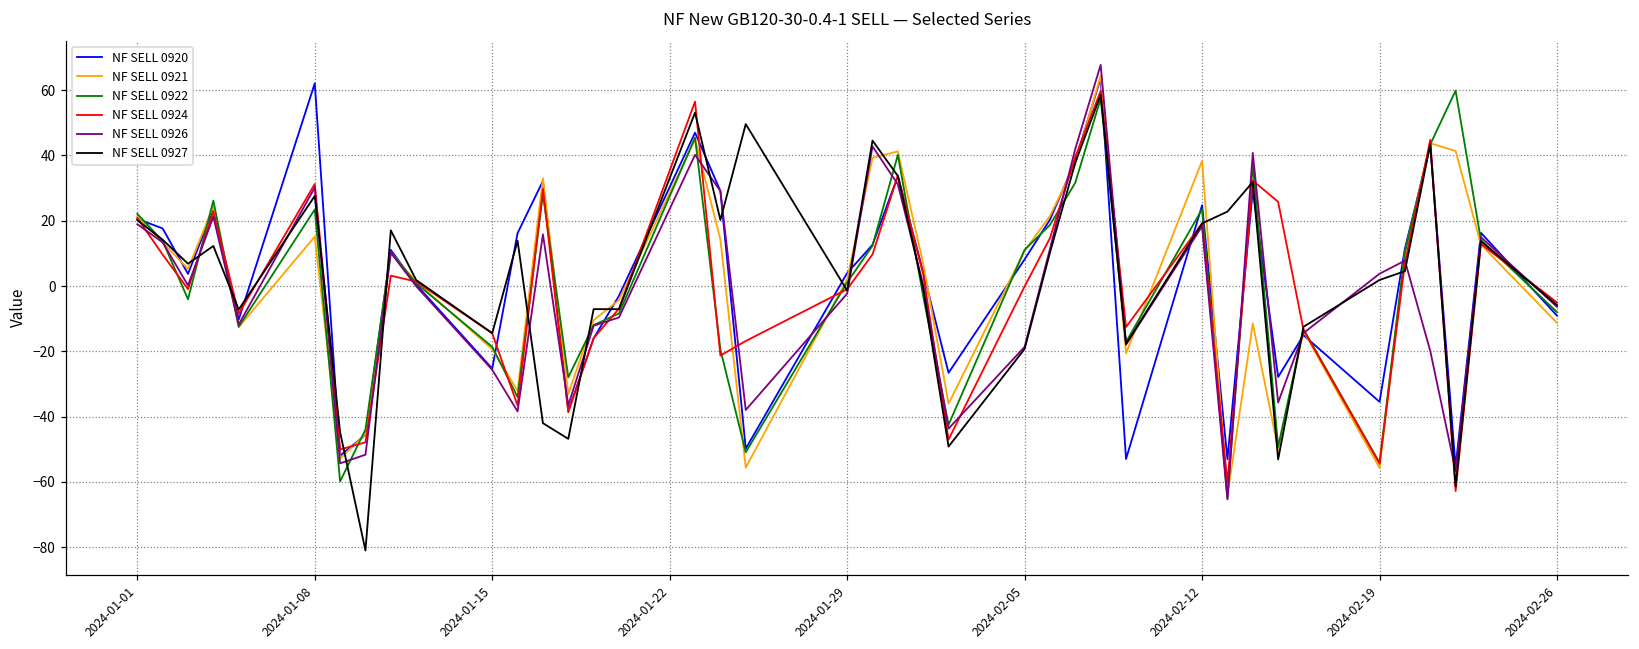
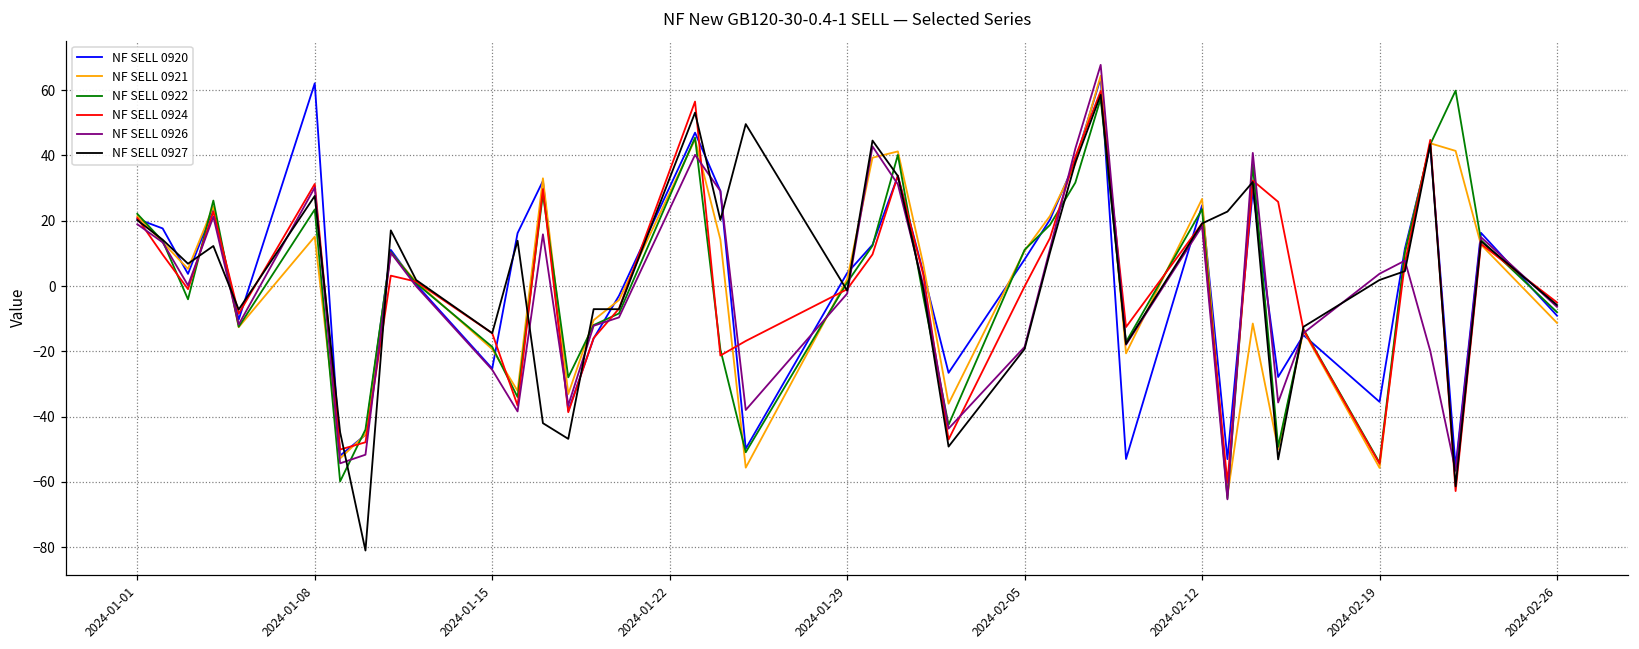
NF SELL 0921, 2024-02-12: 38 -> 27
